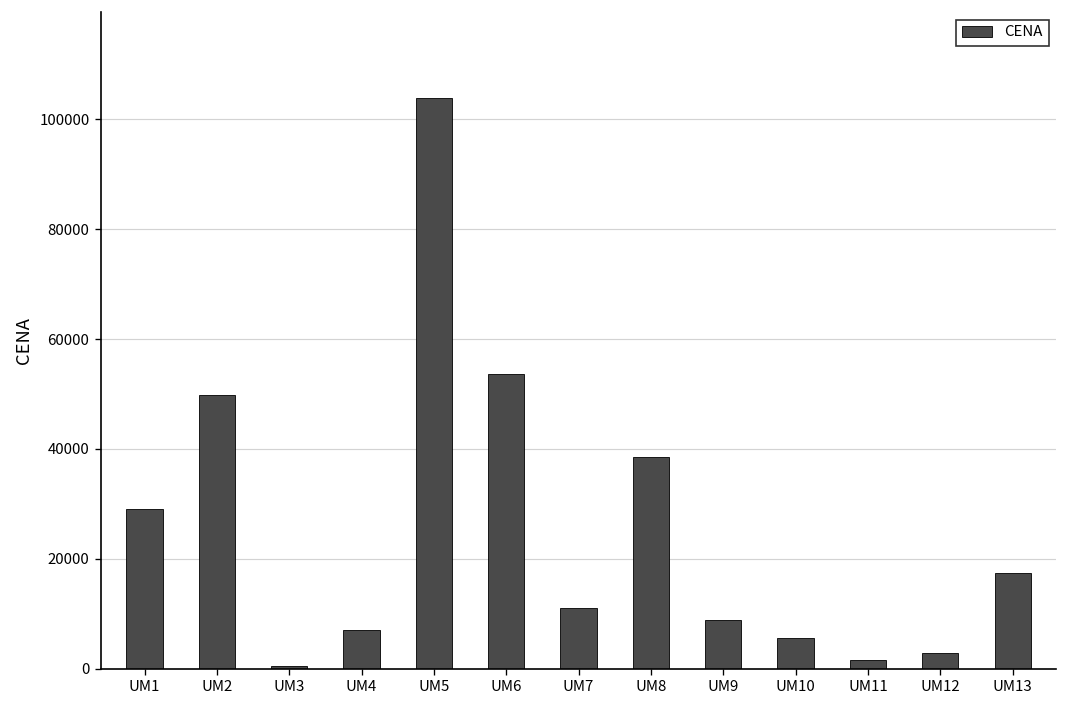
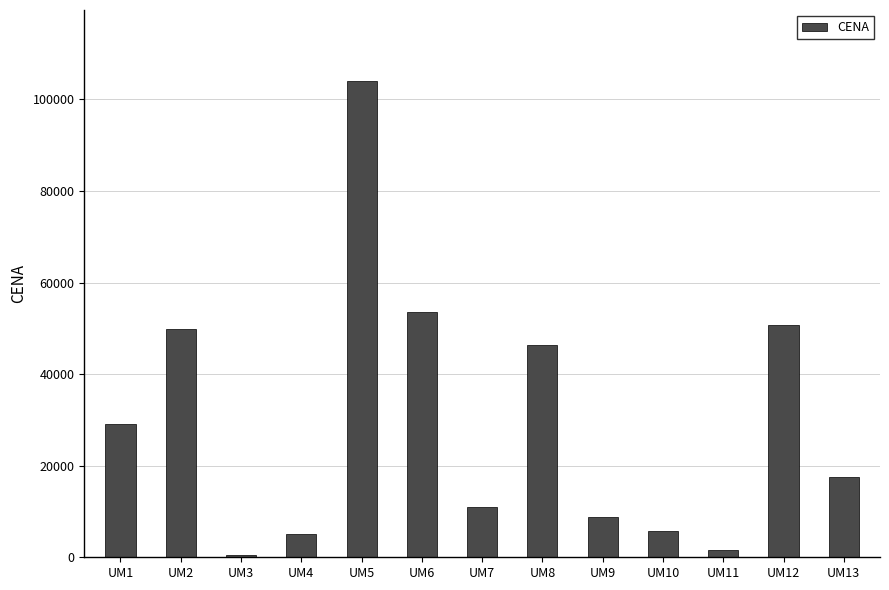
UM4: 7000 -> 5000
UM8: 39000 -> 46000
UM12: 3000 -> 51000
